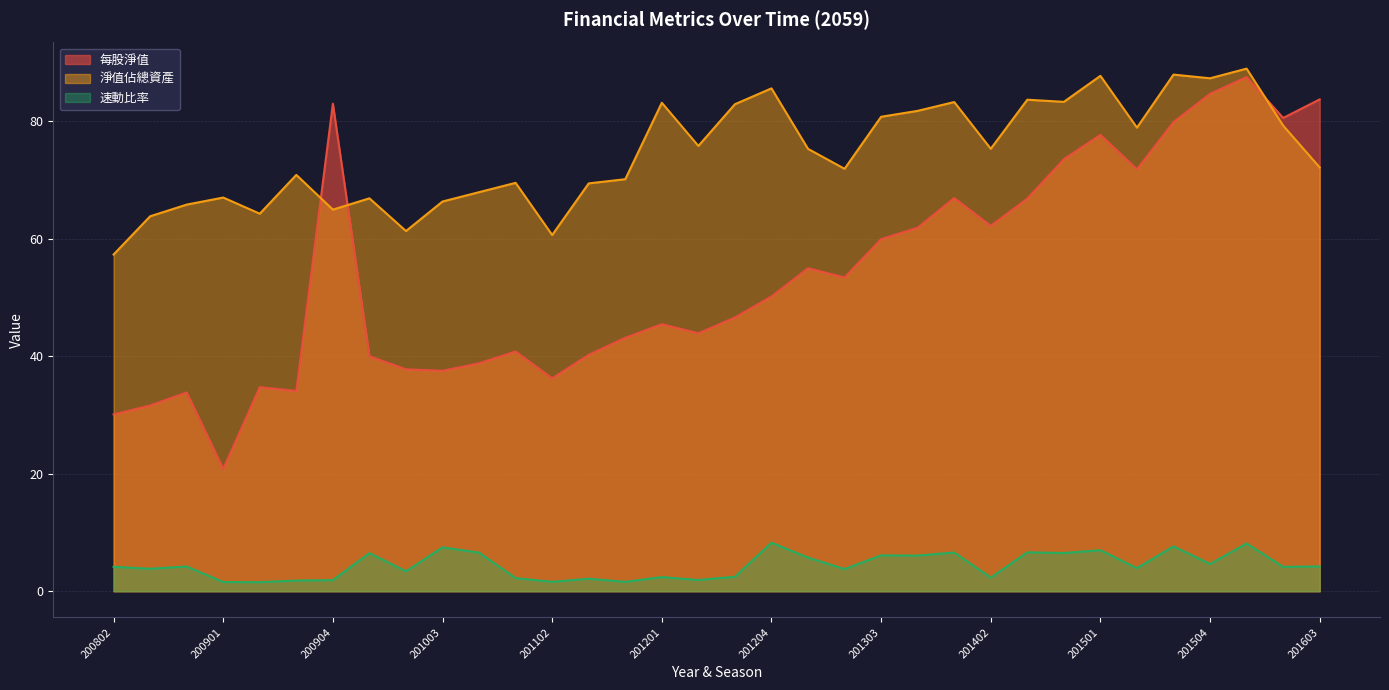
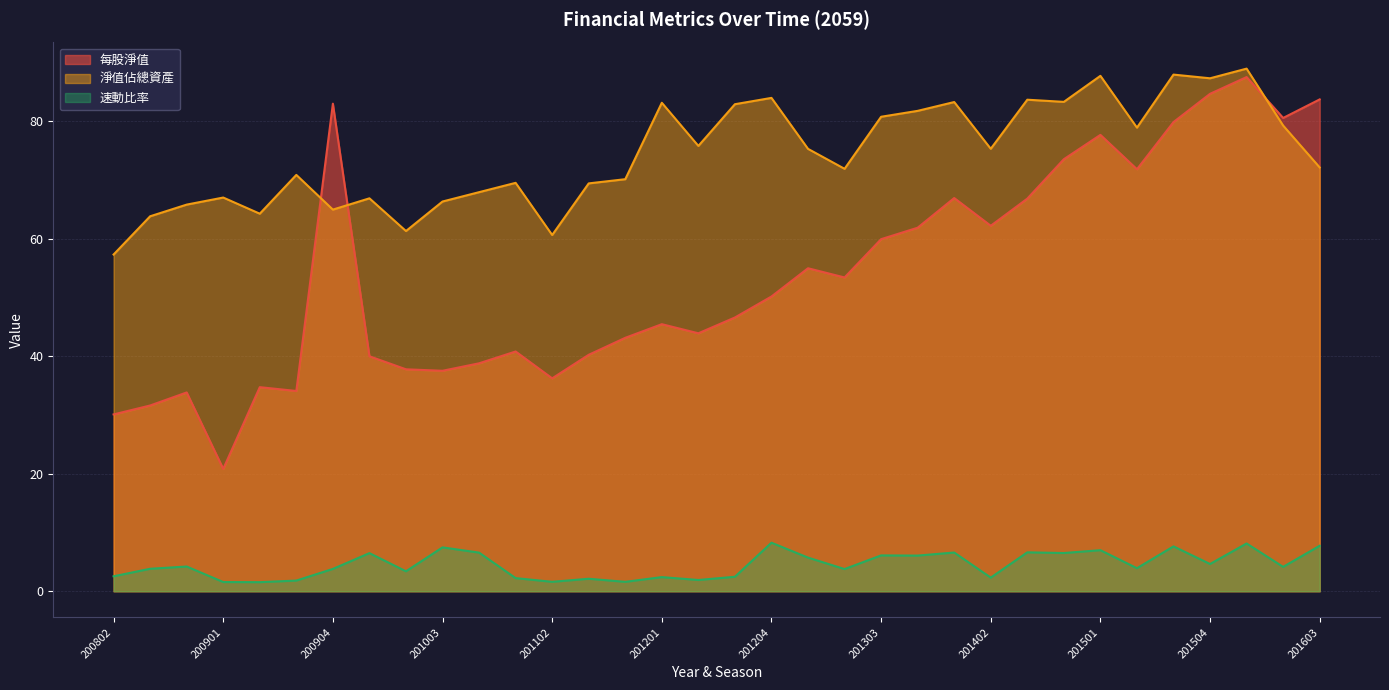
速動比率, 200802: 4 -> 3
速動比率, 200904: 2 -> 4
淨值佔總資產, 201204: 86 -> 84
速動比率, 201603: 4 -> 8
